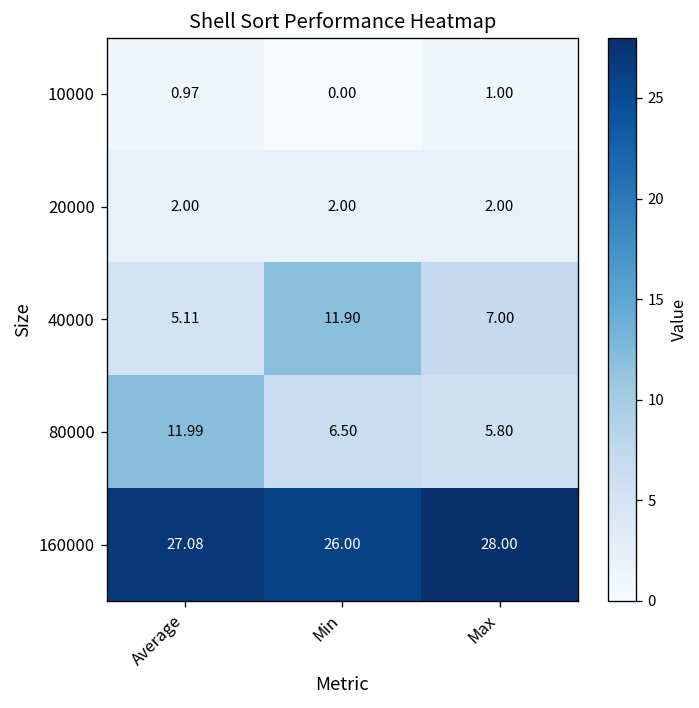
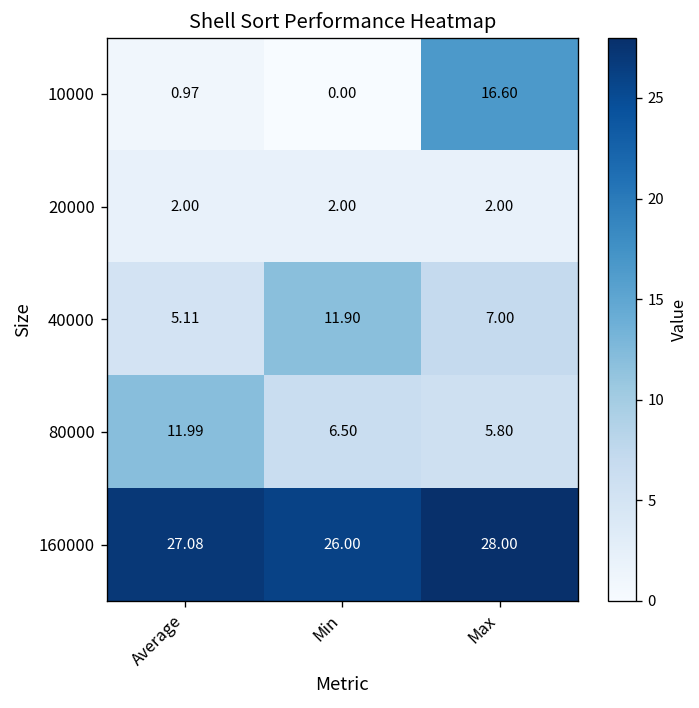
10000, Max: 1.00 -> 16.60
